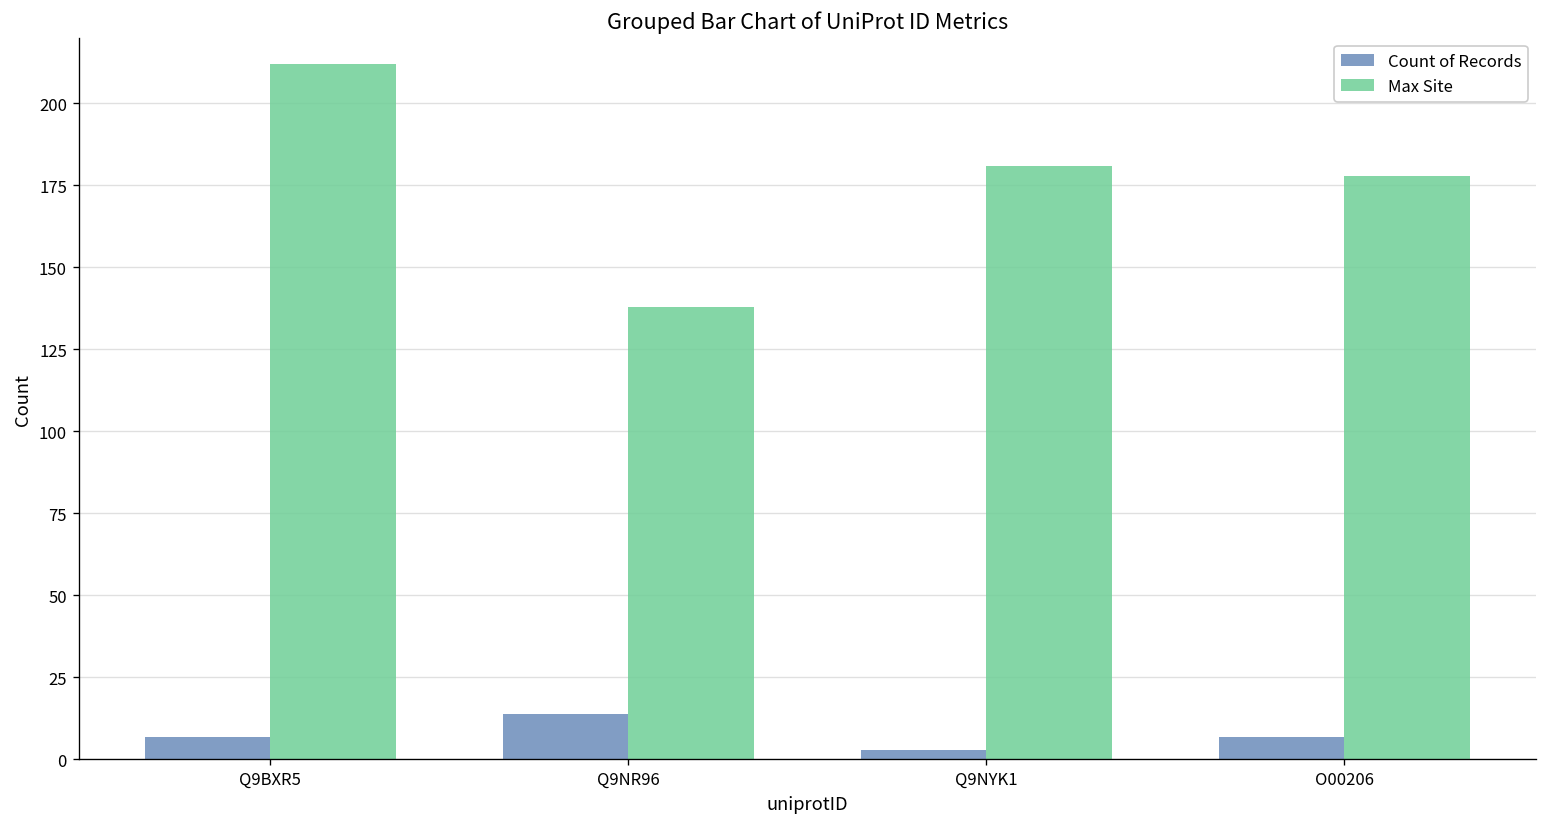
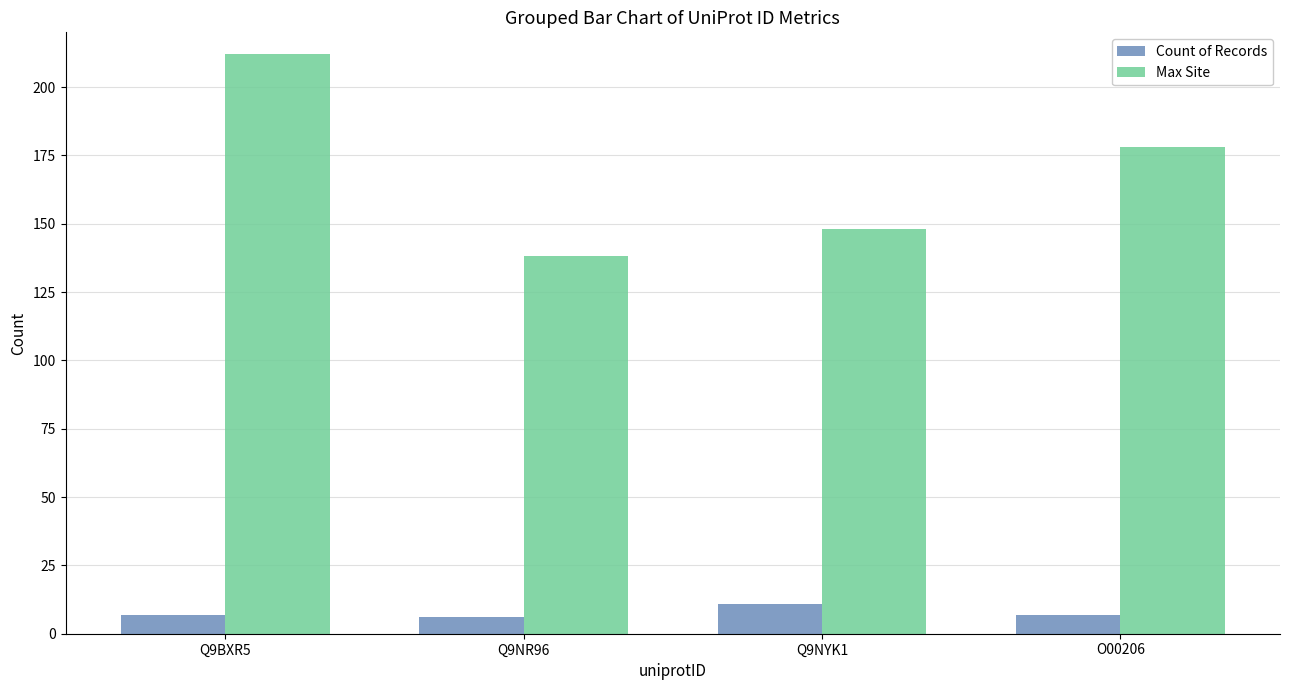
Count of Records, Q9NR96: 14 -> 6
Count of Records, Q9NYK1: 3 -> 11
Max Site, Q9NYK1: 181 -> 148
